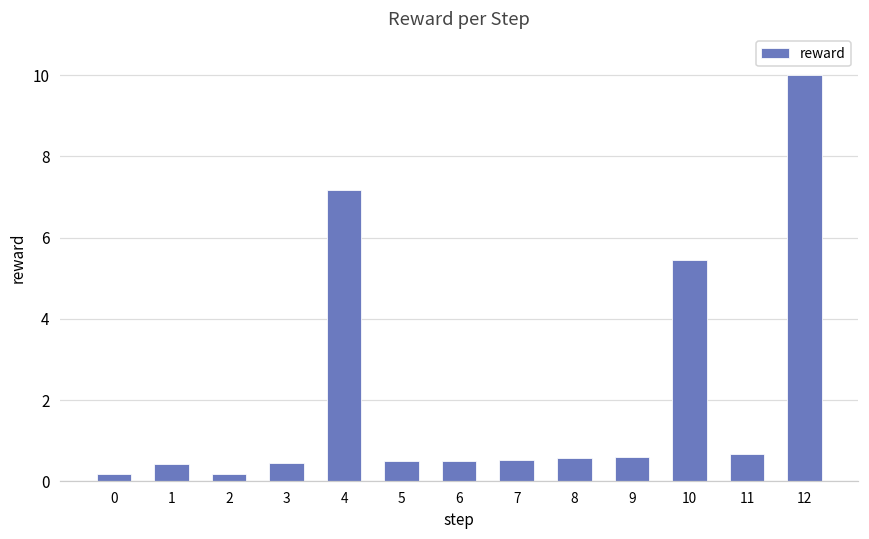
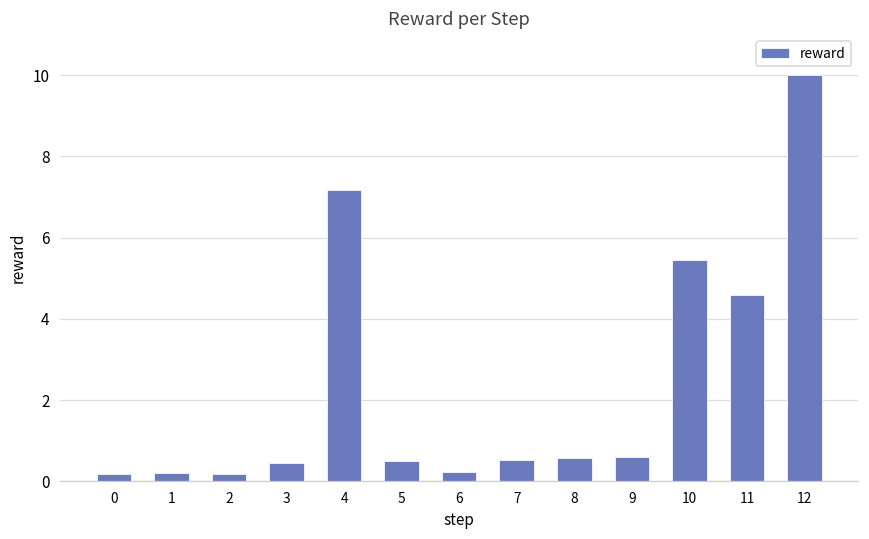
1: 0.4 -> 0.2
6: 0.5 -> 0.2
11: 0.7 -> 4.6
